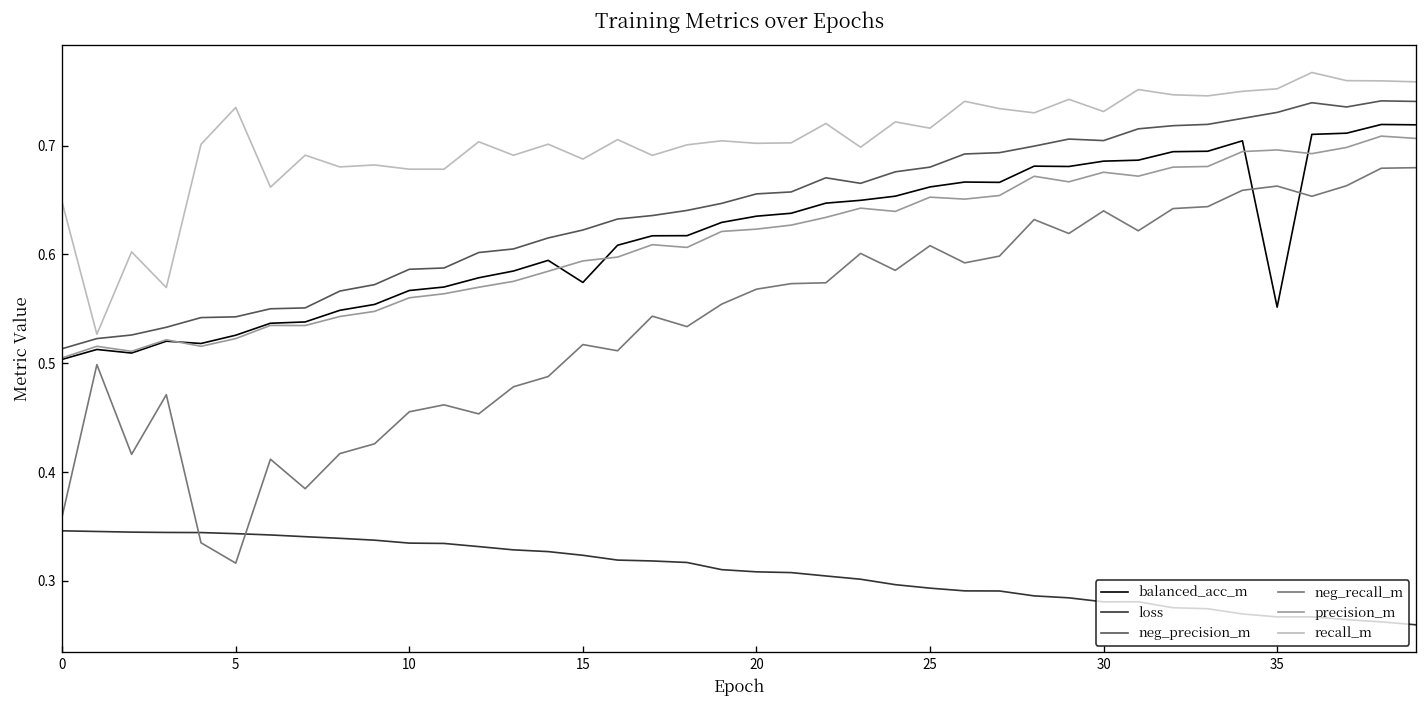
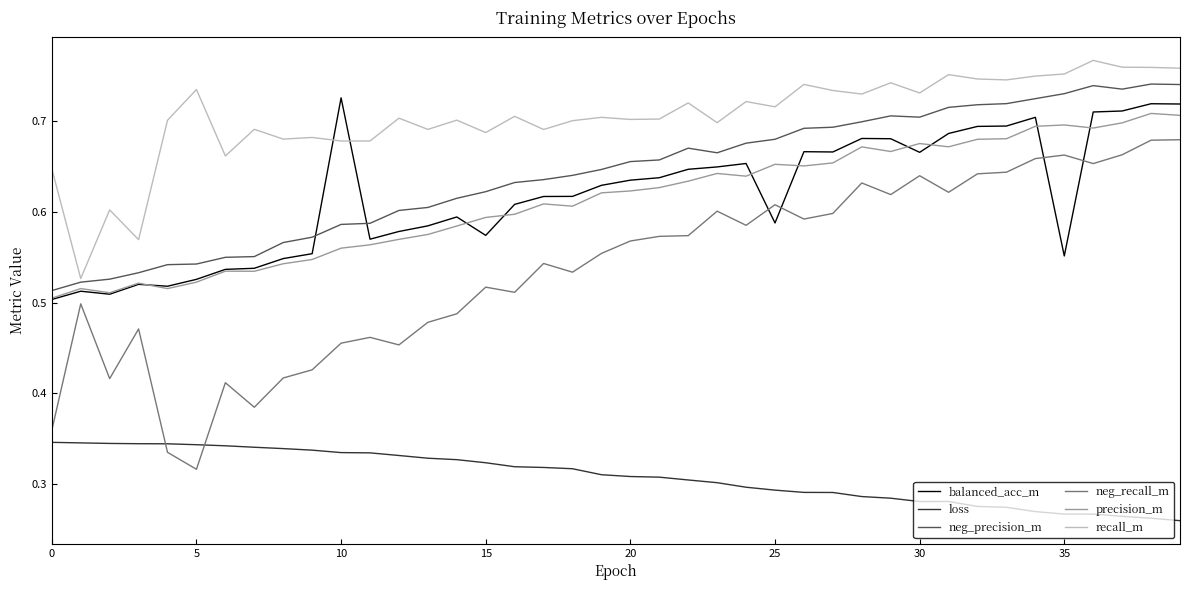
balanced_acc_m, 10: 0.57 -> 0.73
balanced_acc_m, 25: 0.66 -> 0.59
balanced_acc_m, 30: 0.69 -> 0.67
